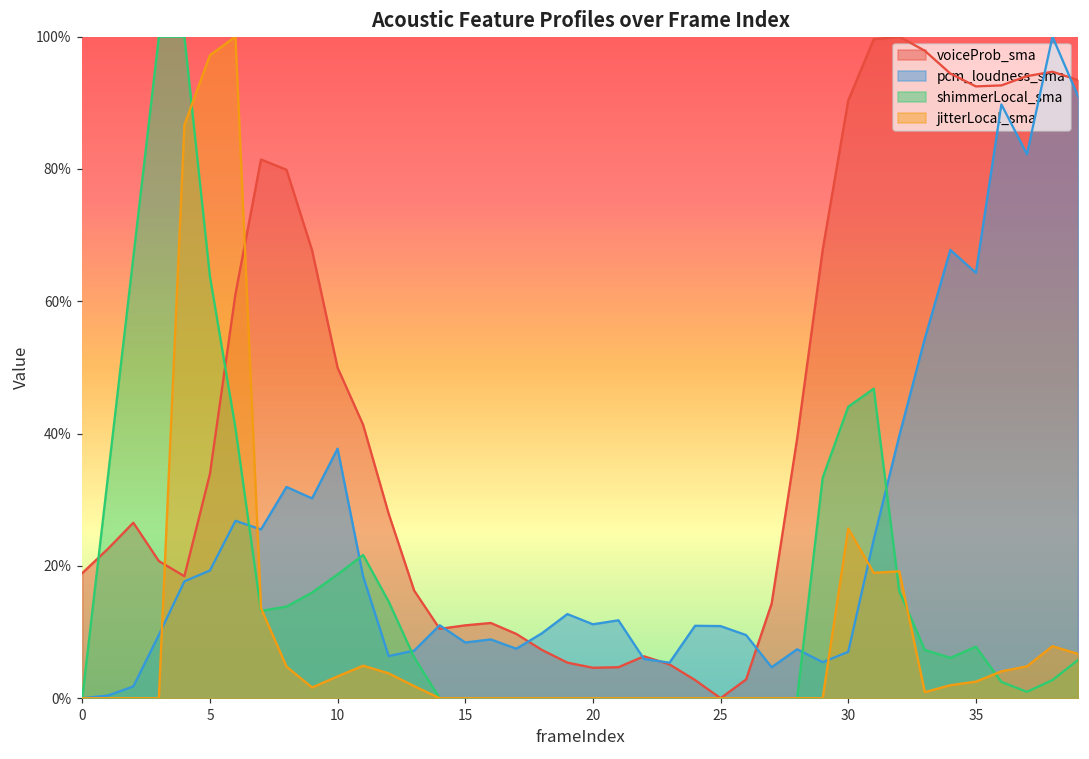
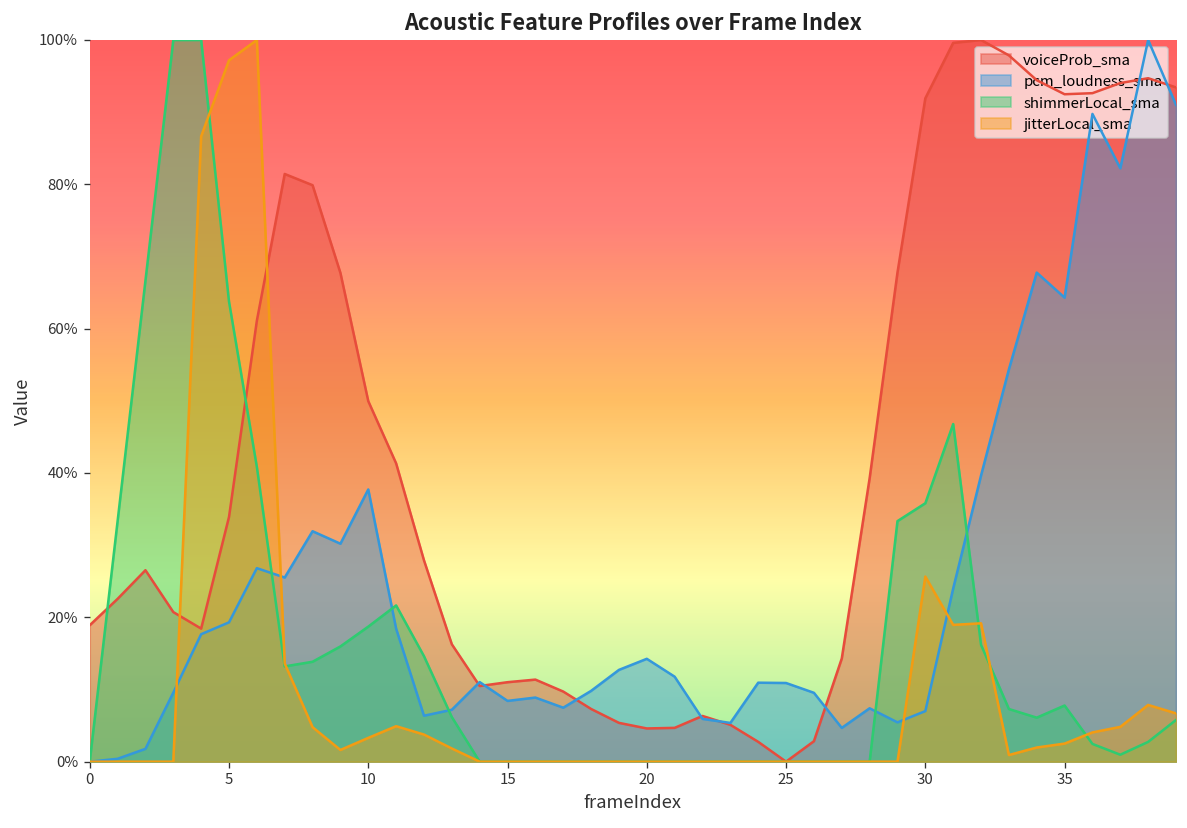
pcm_loudness_sma, 20: 11% -> 14%
voiceProb_sma, 30: 90% -> 92%
shimmerLocal_sma, 30: 44% -> 36%
